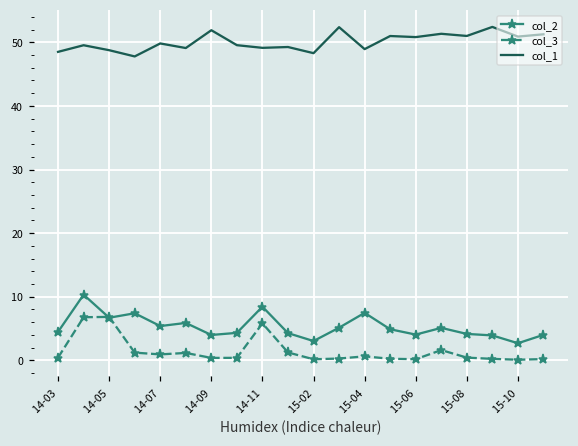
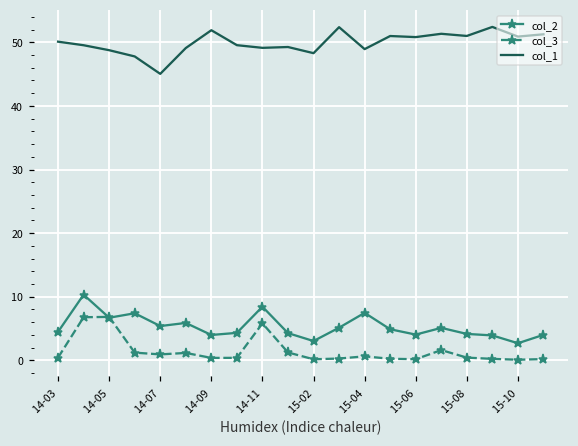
col_1, 14-03: 49 -> 50
col_1, 14-07: 50 -> 45
